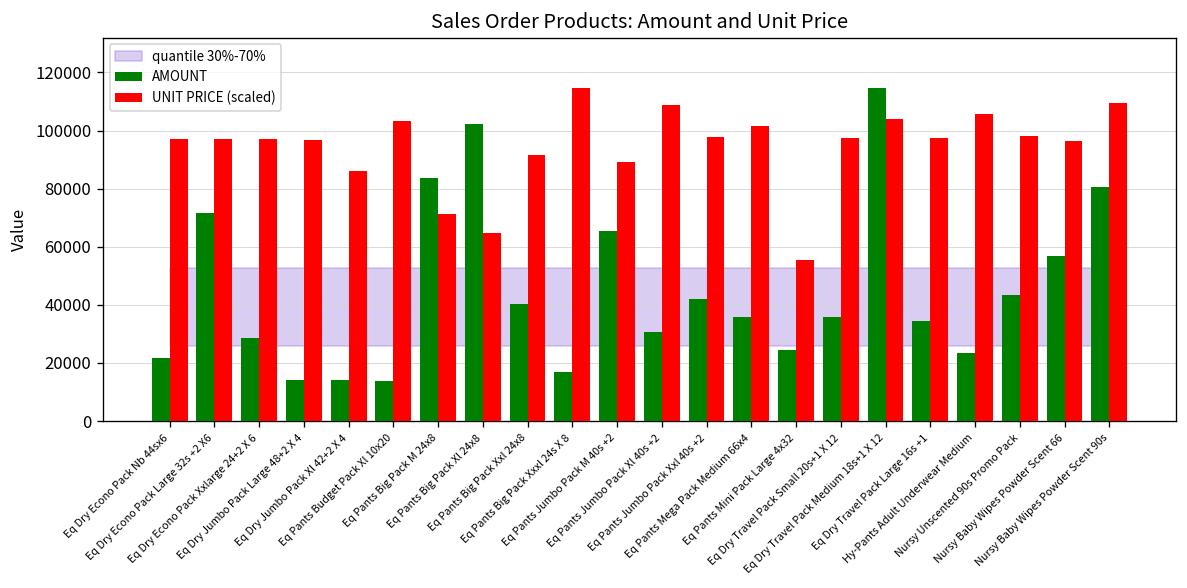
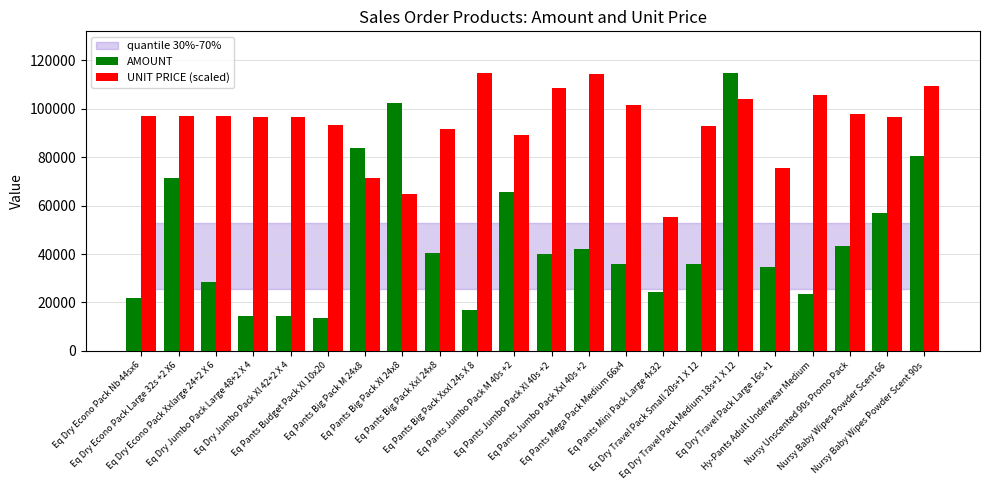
UNIT PRICE (scaled), Eq Dry Jumbo Pack Xl 42+2 X 4: 86000 -> 97000
UNIT PRICE (scaled), Eq Pants Budget Pack Xl 10x20: 103000 -> 93000
AMOUNT, Eq Pants Jumbo Pack Xl 40s +2: 31000 -> 40000
UNIT PRICE (scaled), Eq Pants Jumbo Pack Xxl 40s +2: 98000 -> 115000
UNIT PRICE (scaled), Eq Dry Travel Pack Small 20s+1 X 12: 98000 -> 93000
UNIT PRICE (scaled), Eq Dry Travel Pack Large 16s +1: 98000 -> 75000
